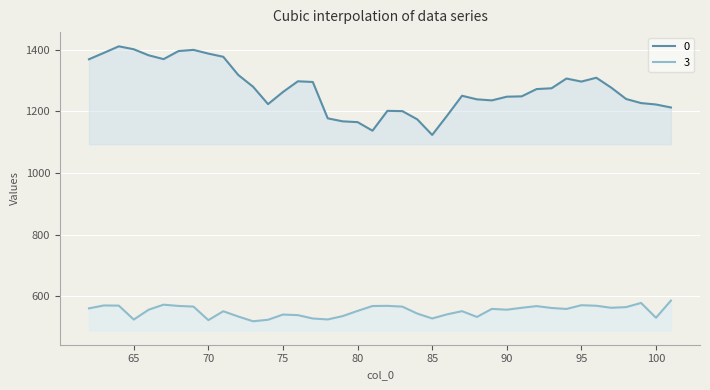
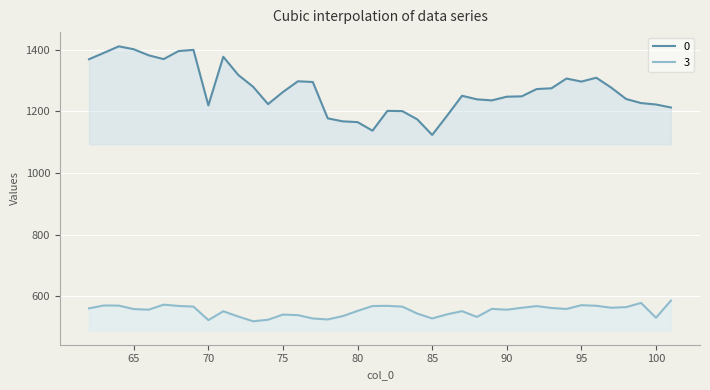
3, 65: 520 -> 560
0, 70: 1390 -> 1220
